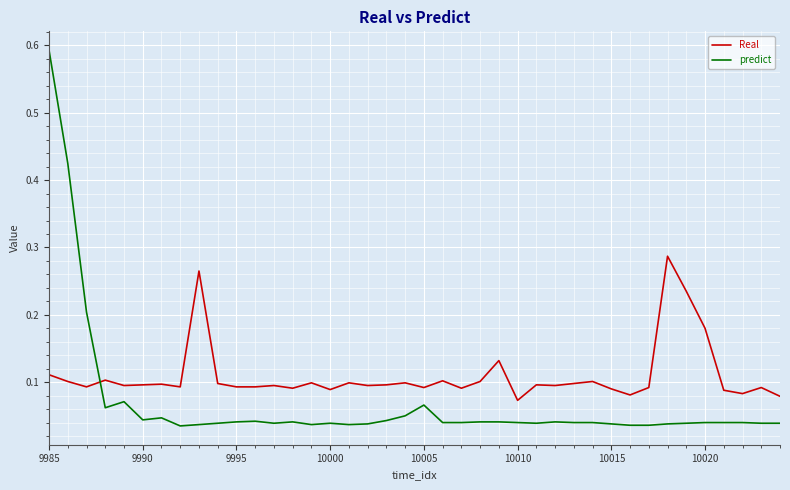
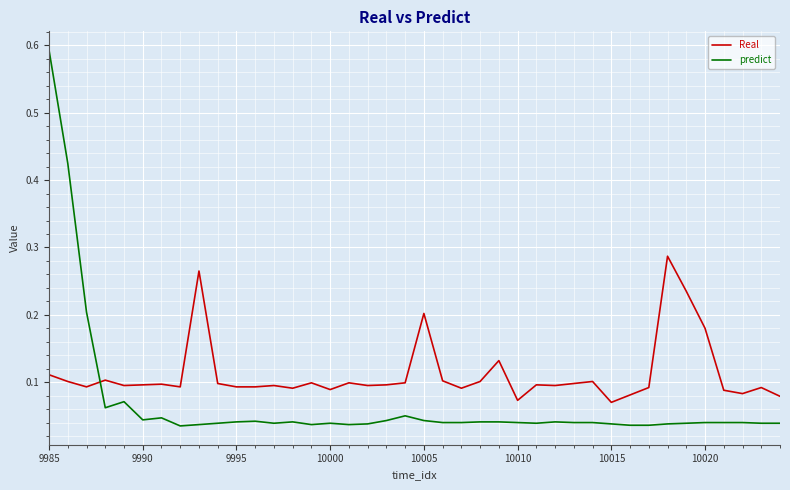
Real, 10005: 0.09 -> 0.20
predict, 10005: 0.07 -> 0.04
Real, 10015: 0.09 -> 0.07
